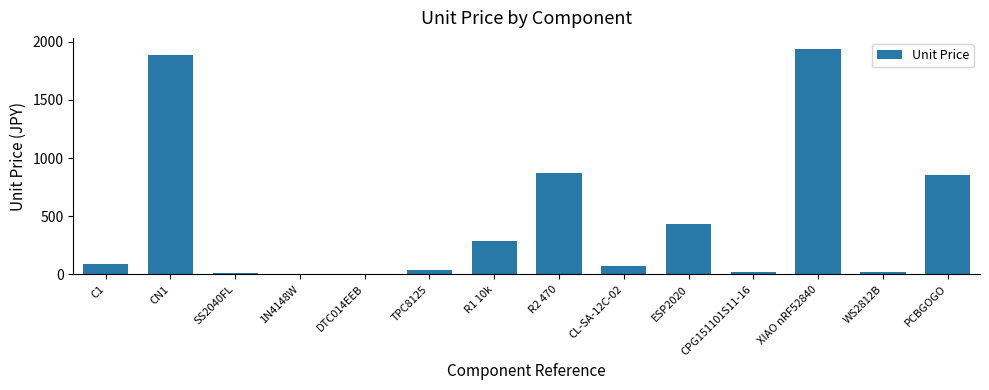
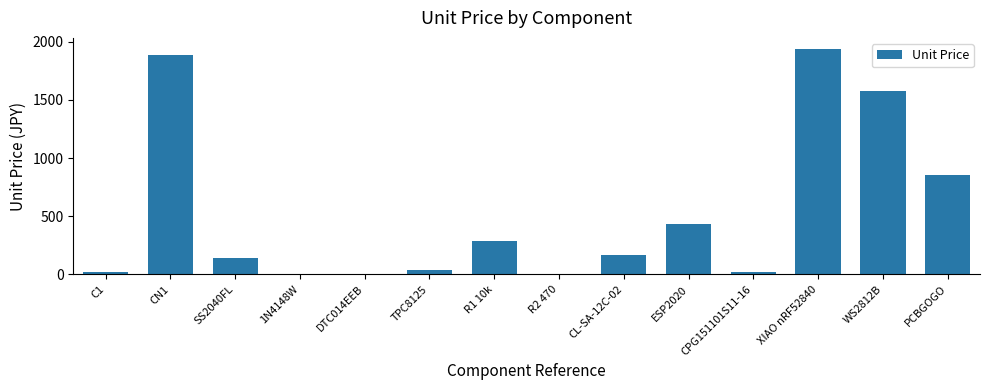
C1: 90 -> 20
SS2040FL: 20 -> 150
R2 470: 870 -> 0
CL-SA-12C-02: 70 -> 170
WS2812B: 30 -> 1580
